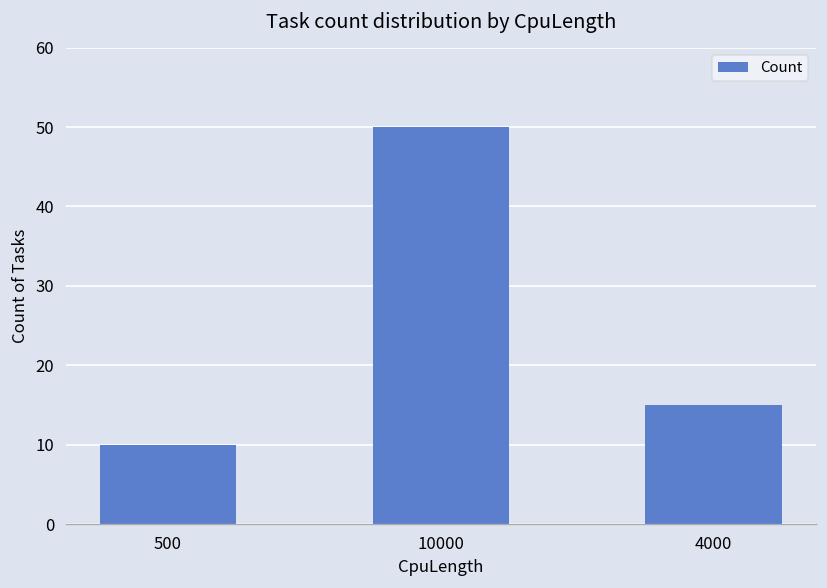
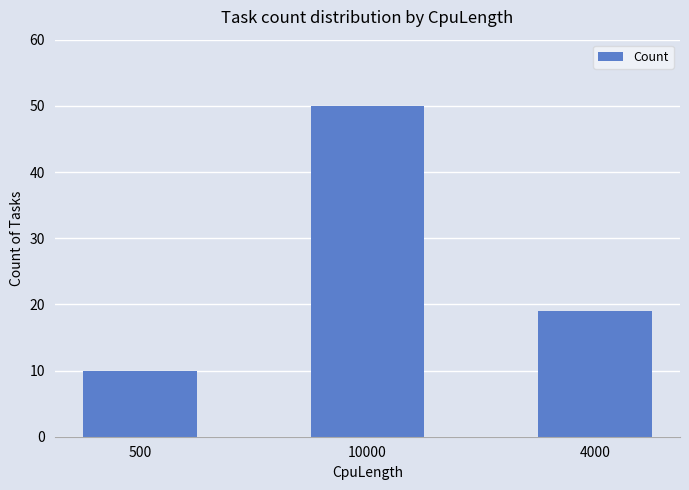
4000: 15 -> 19
